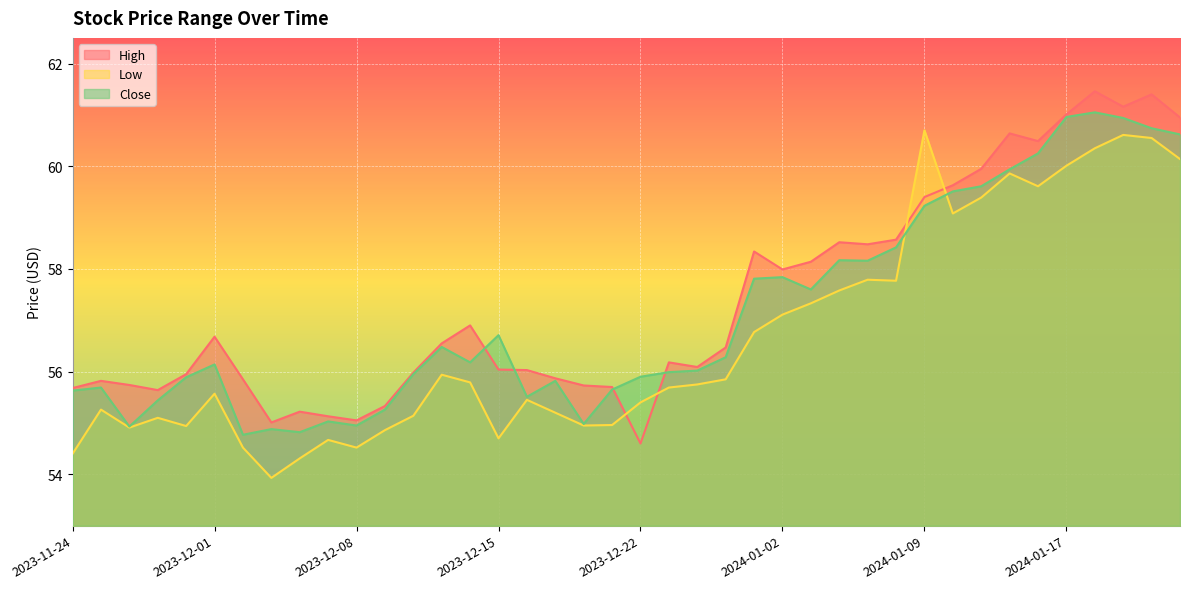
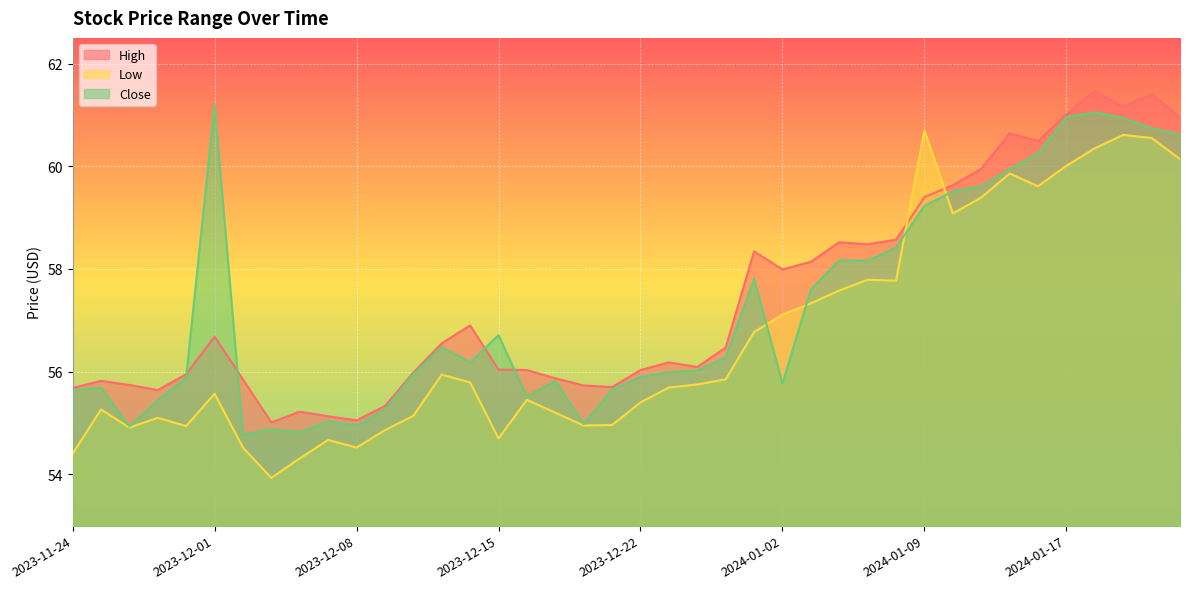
Close, 2023-12-01: 56.1 -> 61.2
High, 2023-12-22: 54.6 -> 56.0
Close, 2024-01-02: 57.8 -> 55.8
